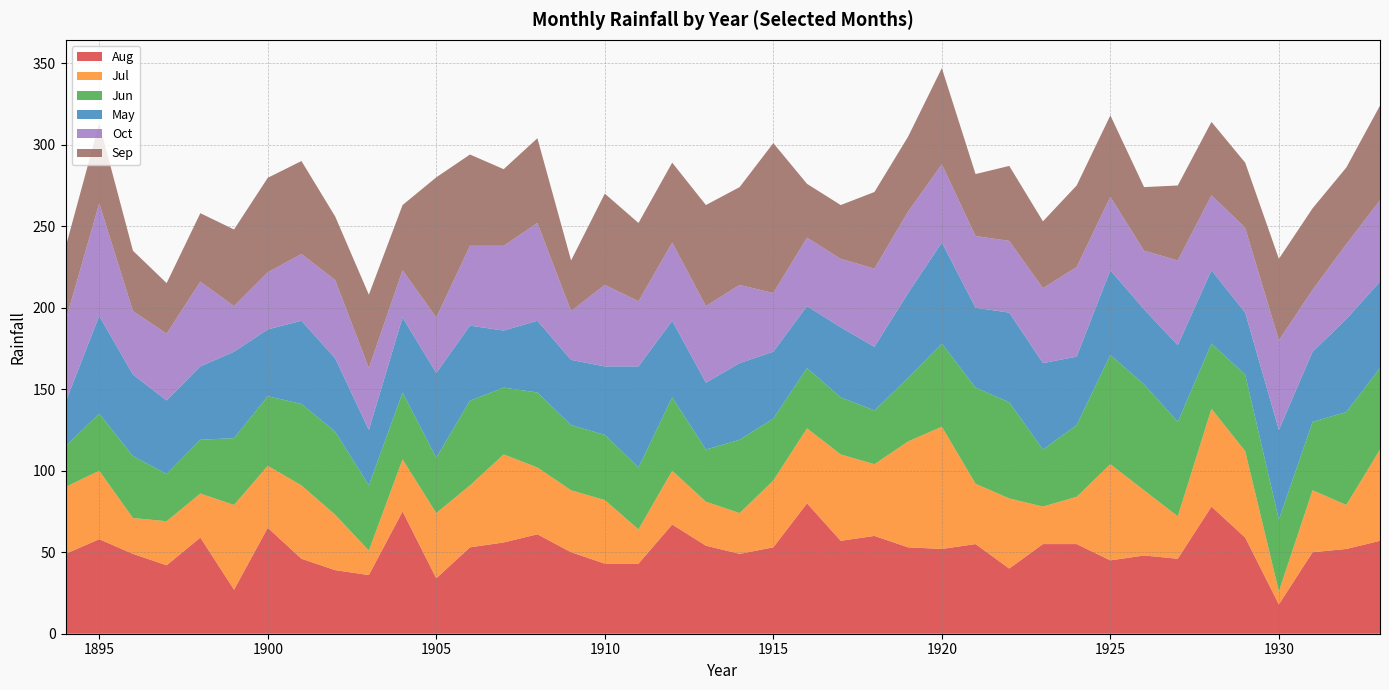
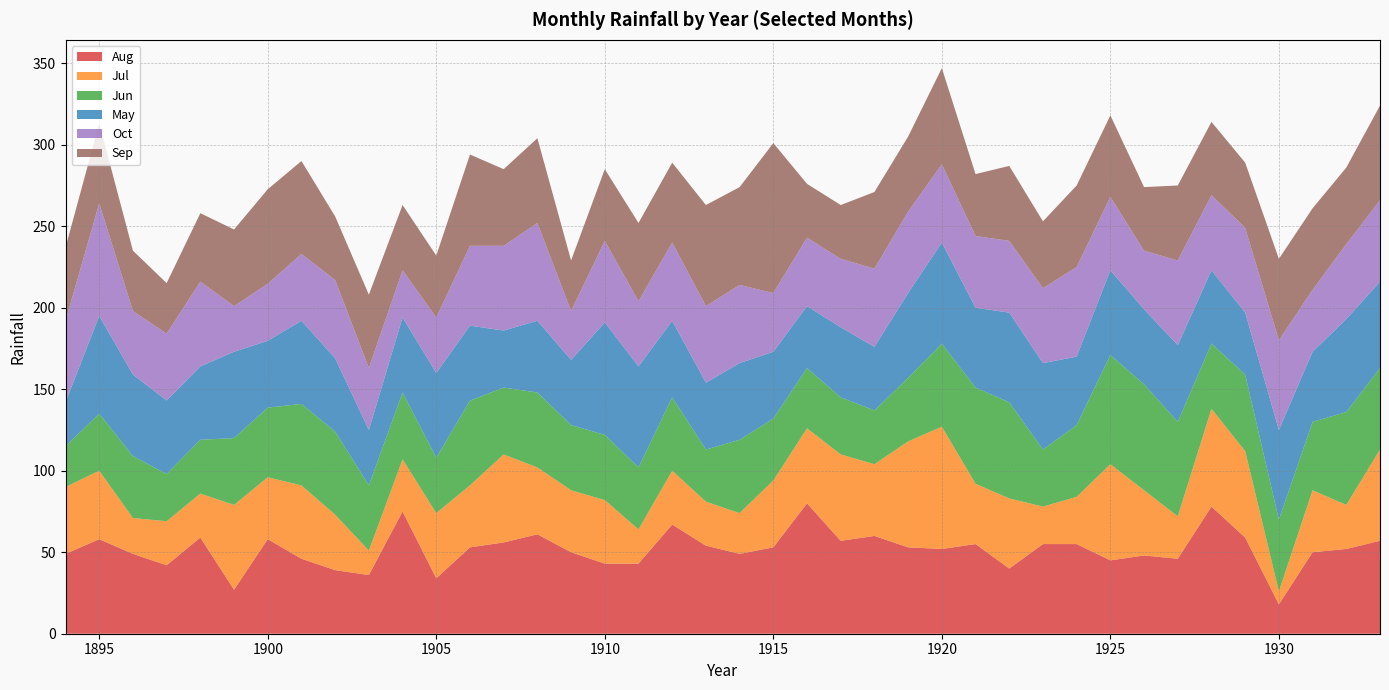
Aug, 1900: 65 -> 58
Sep, 1905: 86 -> 38
May, 1910: 42 -> 69
Sep, 1910: 56 -> 44
